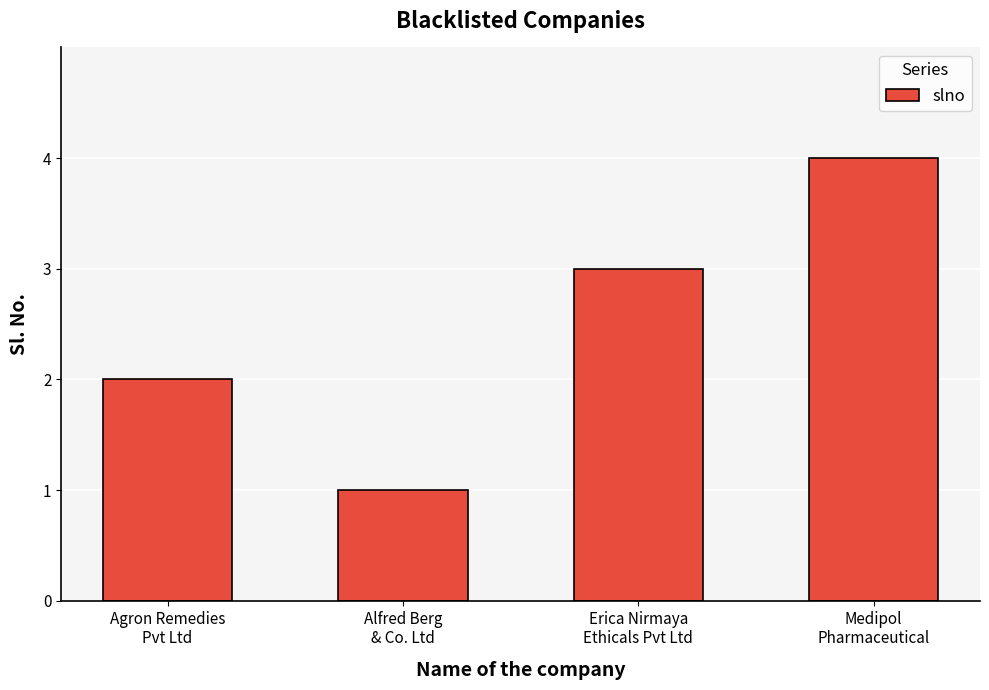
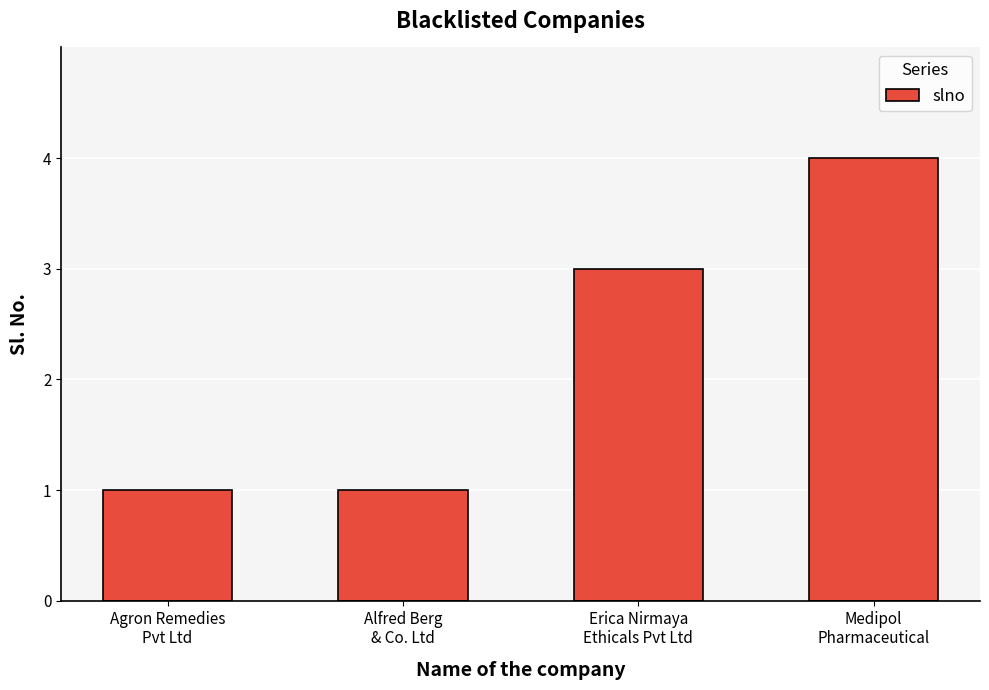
Agron Remedies Pvt Ltd: 2 -> 1
